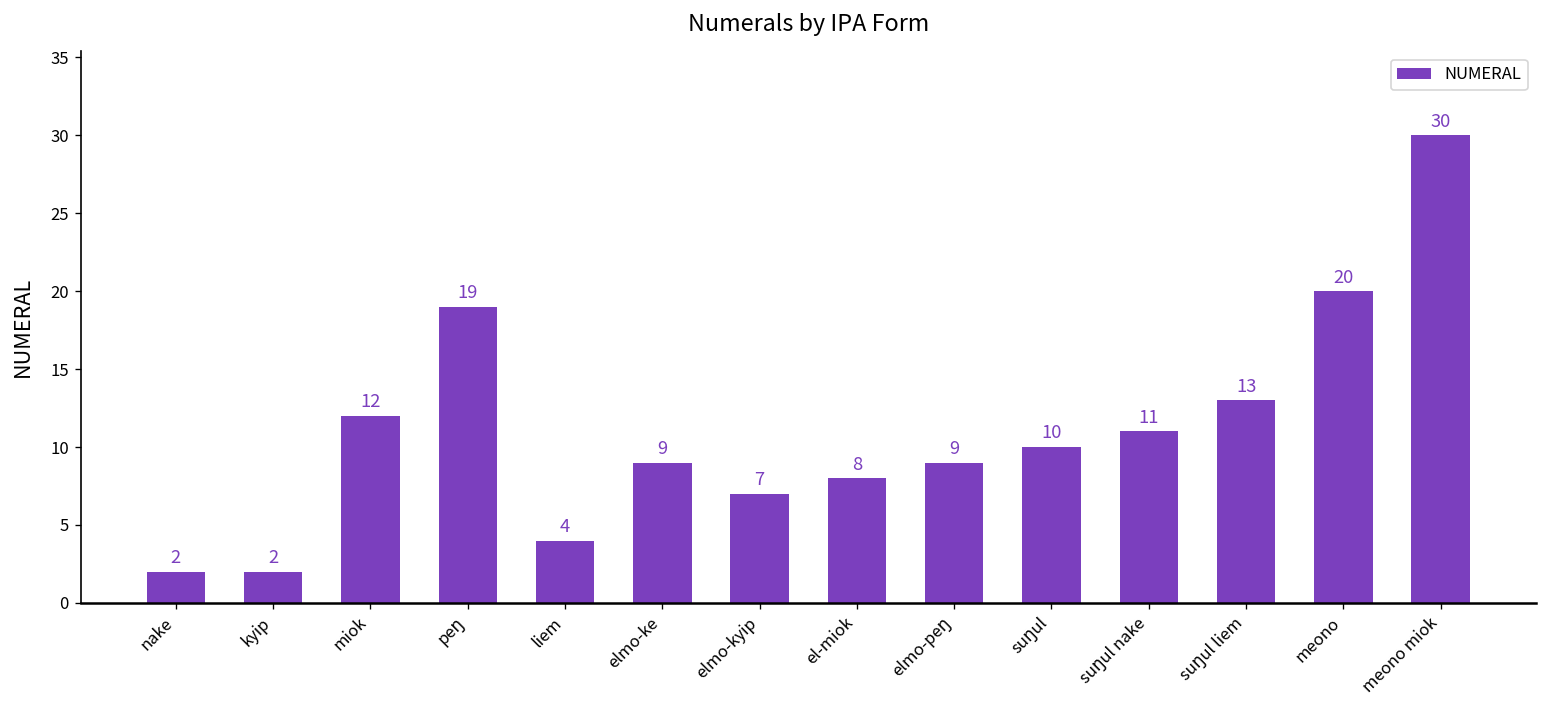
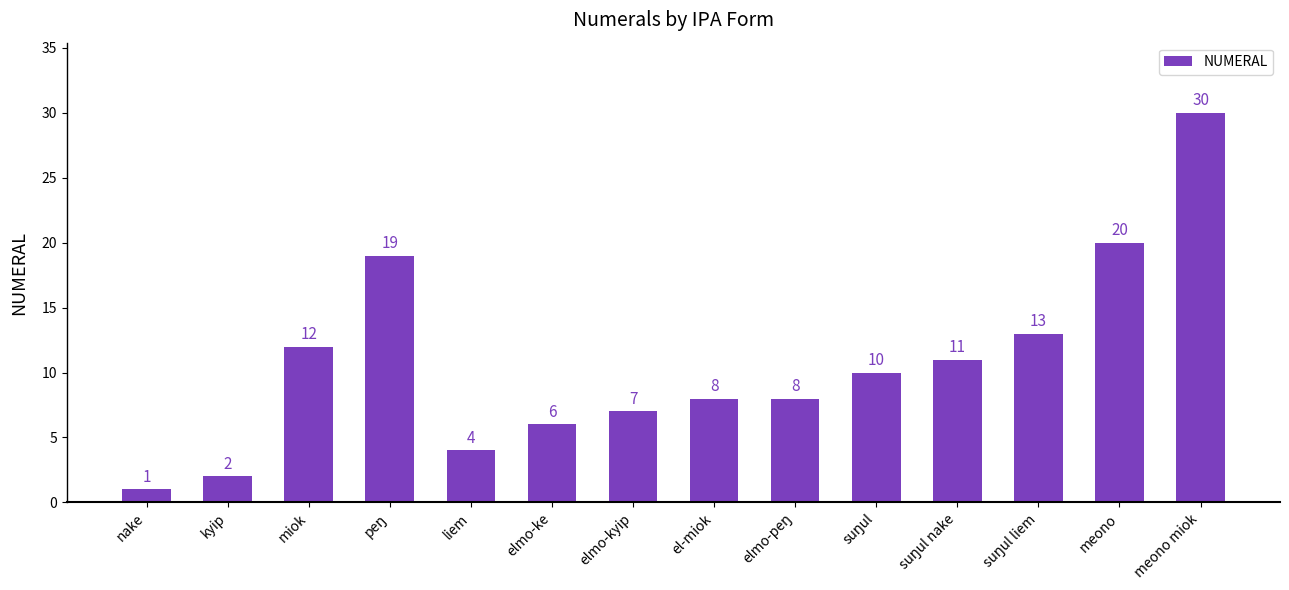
nake: 2 -> 1
elmo-ke: 9 -> 6
elmo-peŋ: 9 -> 8
